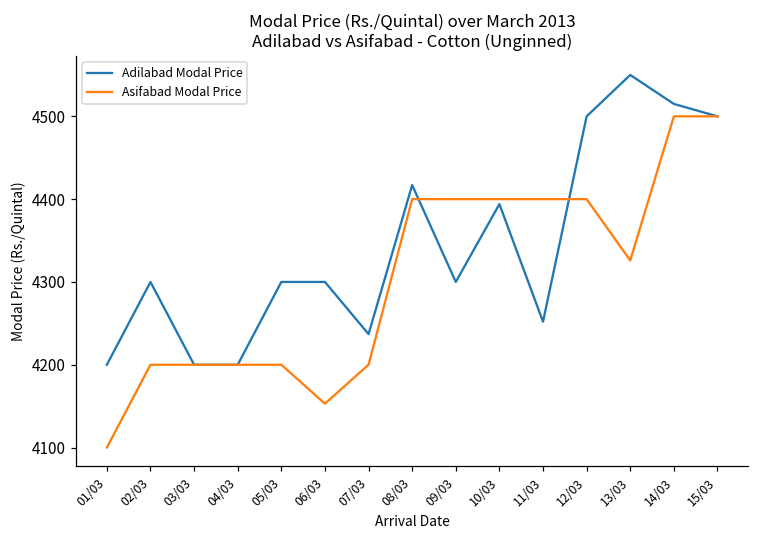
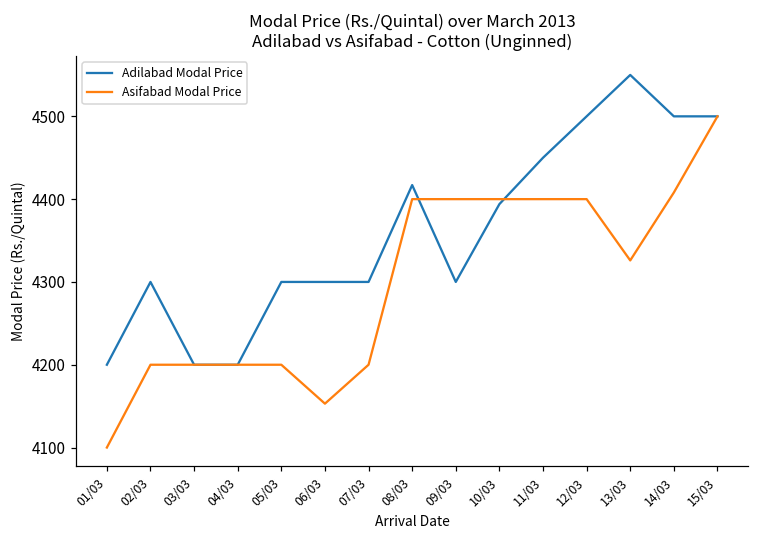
Adilabad Modal Price, 07/03: 4240 -> 4300
Adilabad Modal Price, 11/03: 4250 -> 4450
Adilabad Modal Price, 14/03: 4520 -> 4500
Asifabad Modal Price, 14/03: 4500 -> 4410
